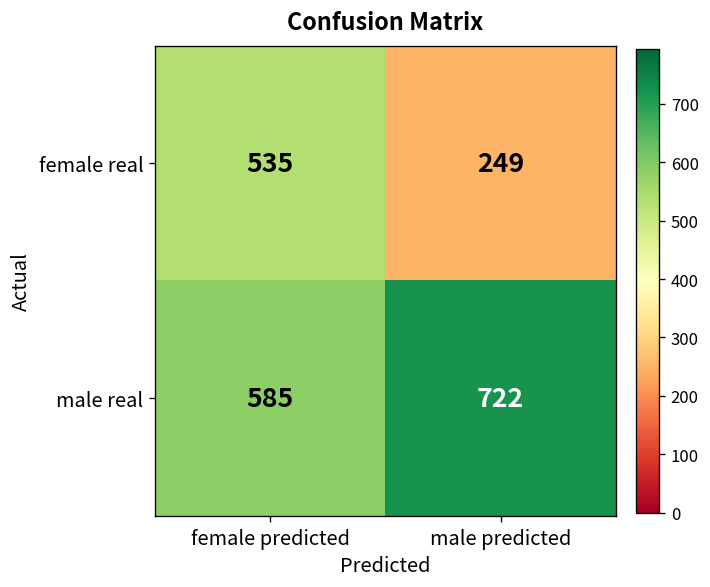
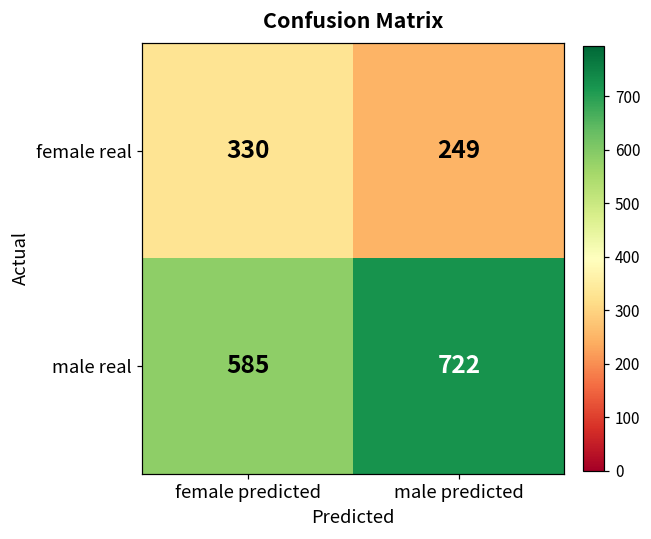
female real, female predicted: 535 -> 330
